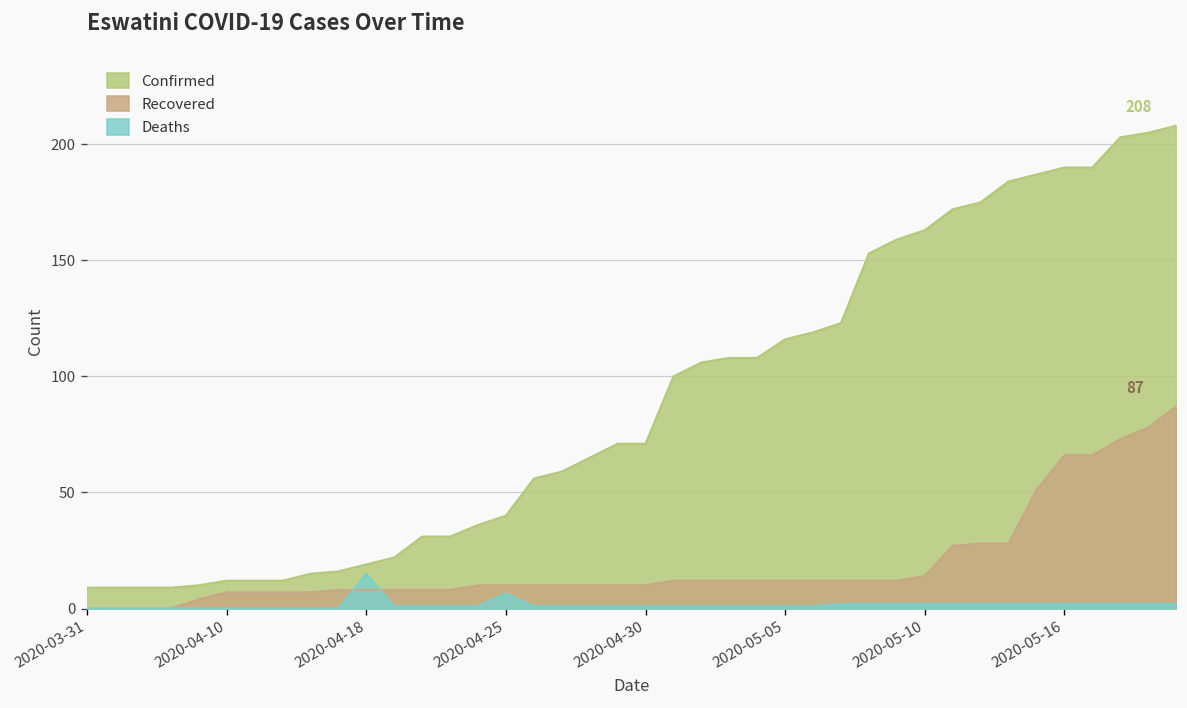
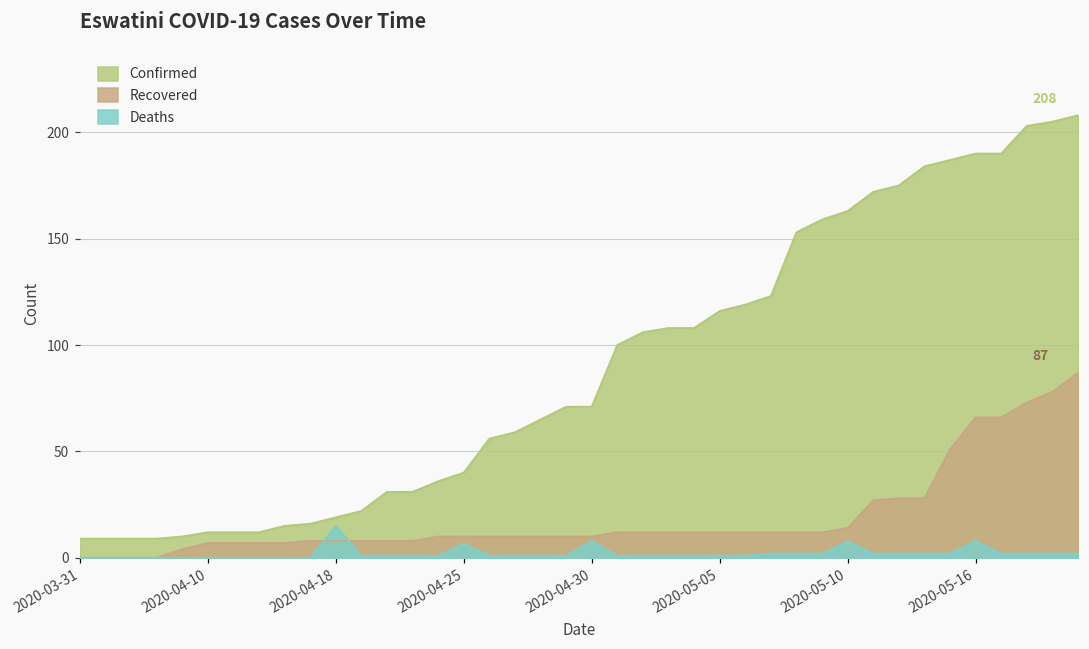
Deaths, 2020-04-30: 1 -> 8
Deaths, 2020-05-10: 2 -> 8
Deaths, 2020-05-16: 2 -> 8
